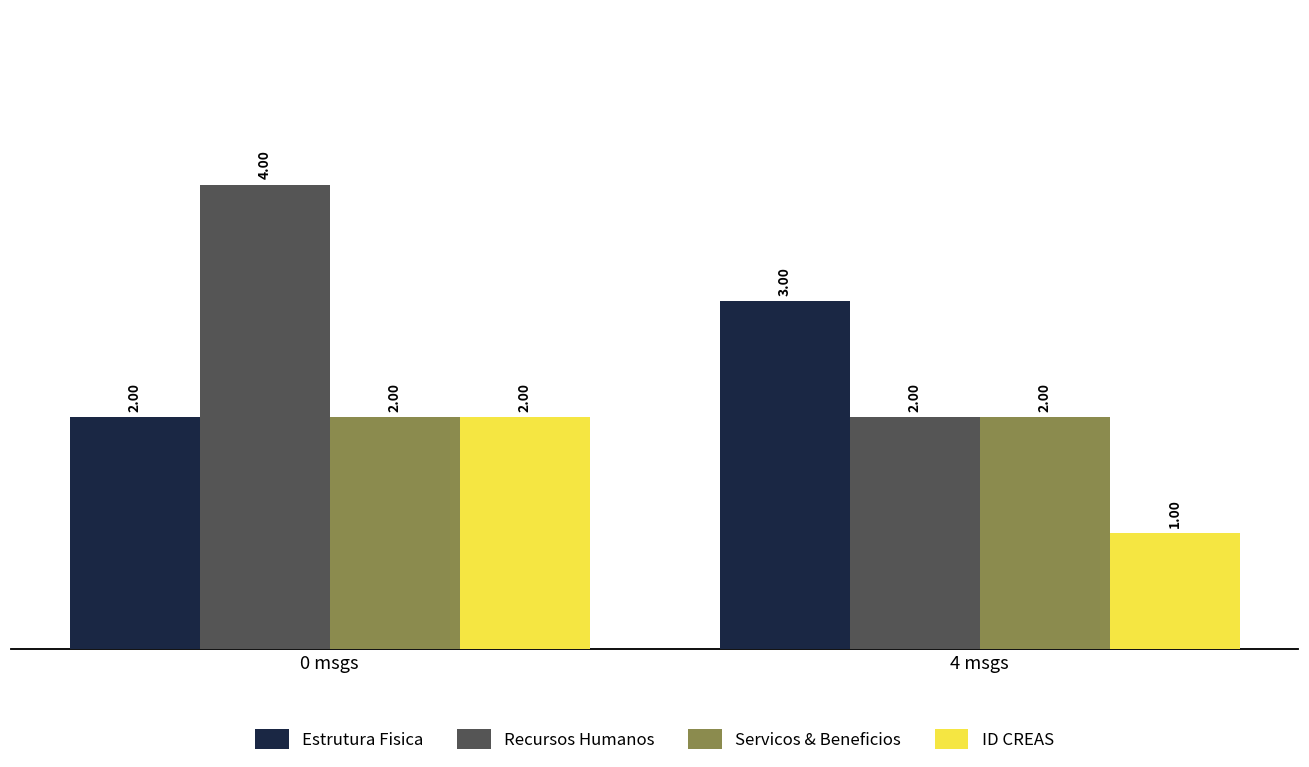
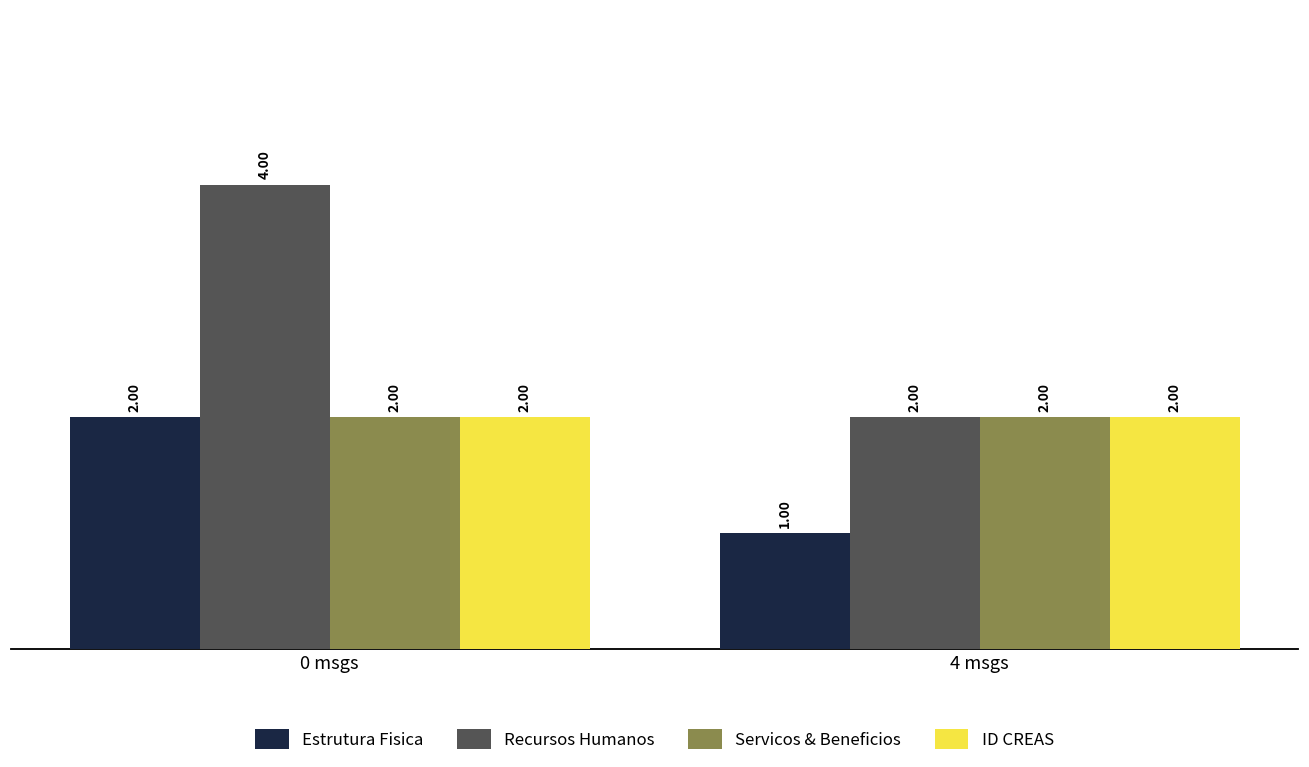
Estrutura Fisica, 4 msgs: 3.00 -> 1.00
ID CREAS, 4 msgs: 1.00 -> 2.00
